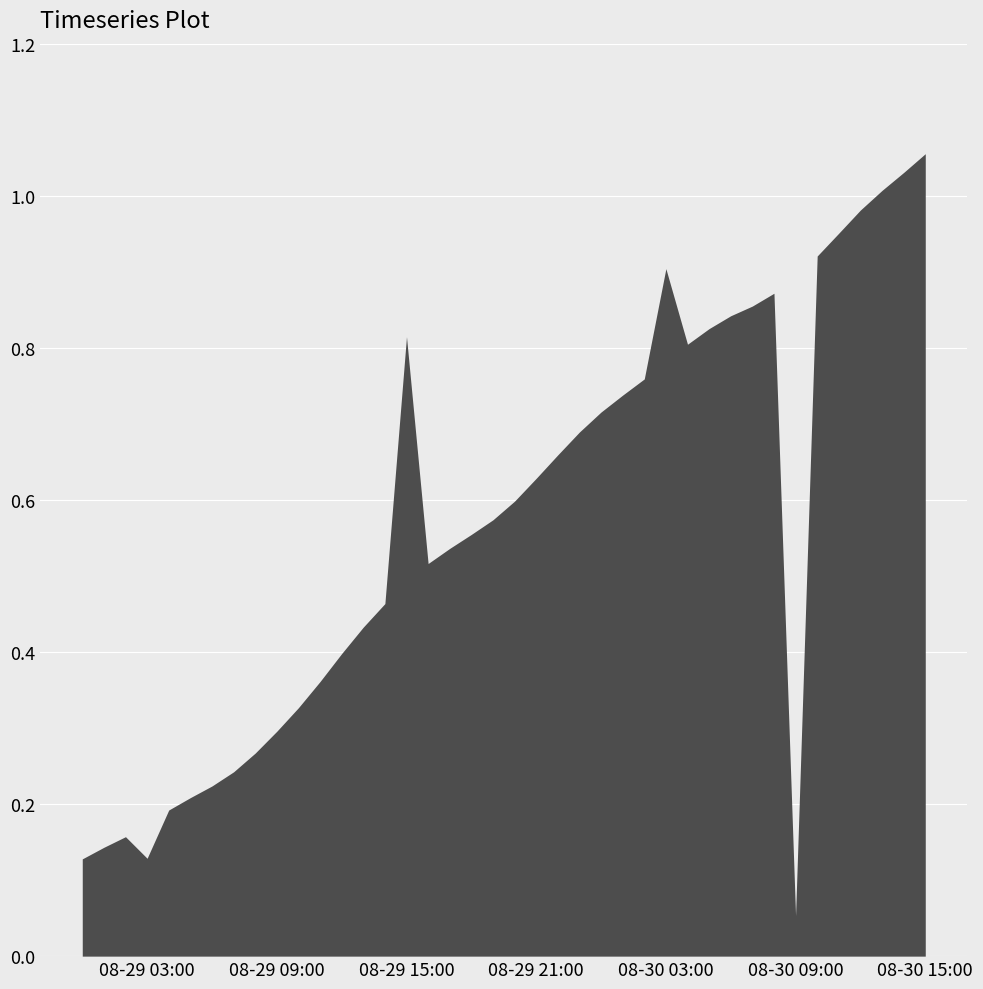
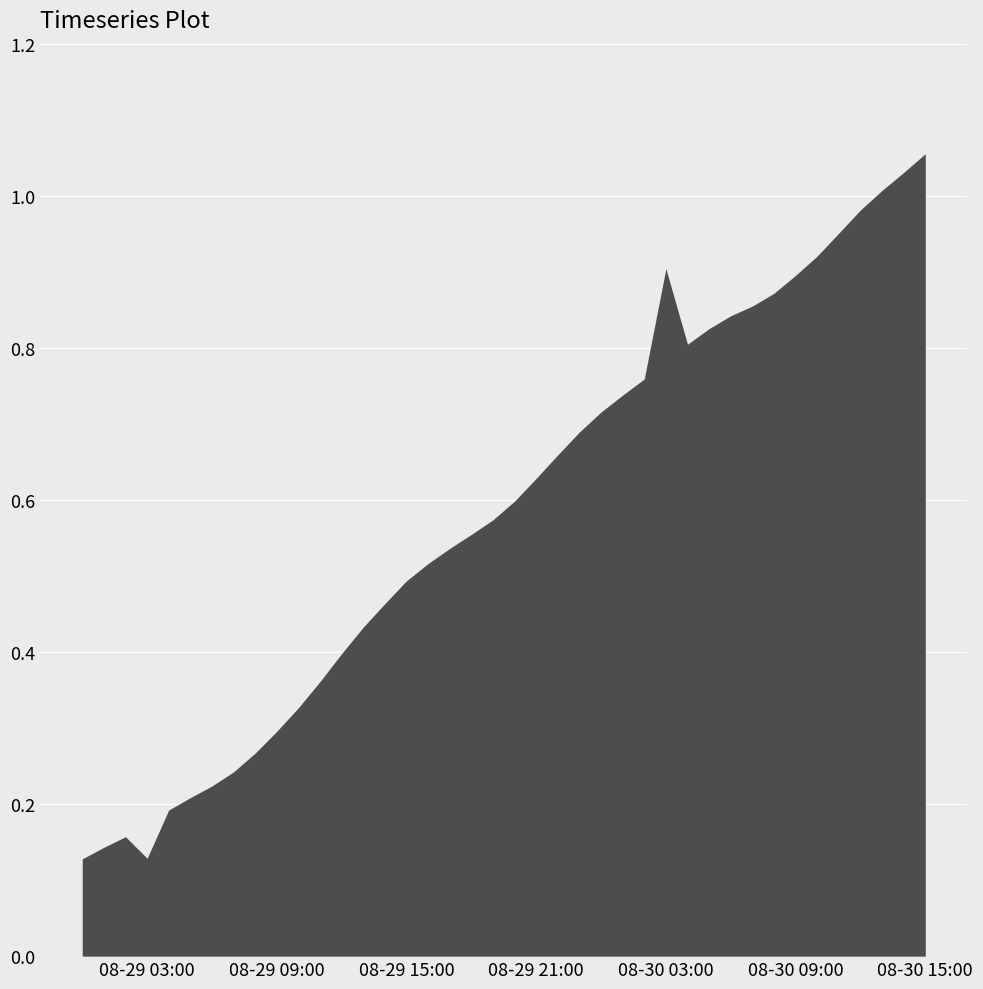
08-29 15:00: 0.81 -> 0.49
08-30 09:00: 0.05 -> 0.90
